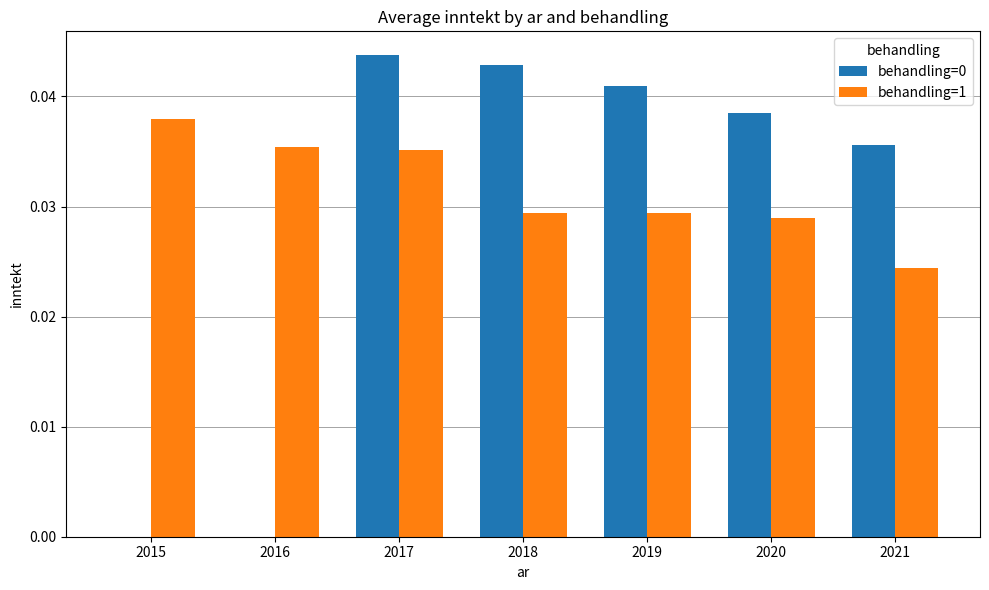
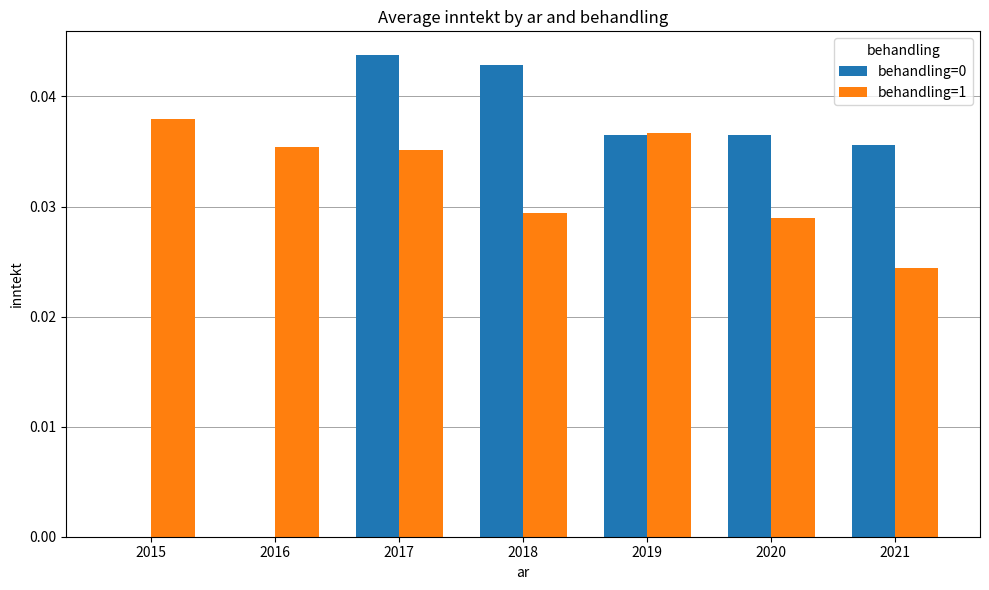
behandling=0, 2019: 0.0409 -> 0.0365
behandling=1, 2019: 0.0294 -> 0.0366
behandling=0, 2020: 0.0385 -> 0.0365
